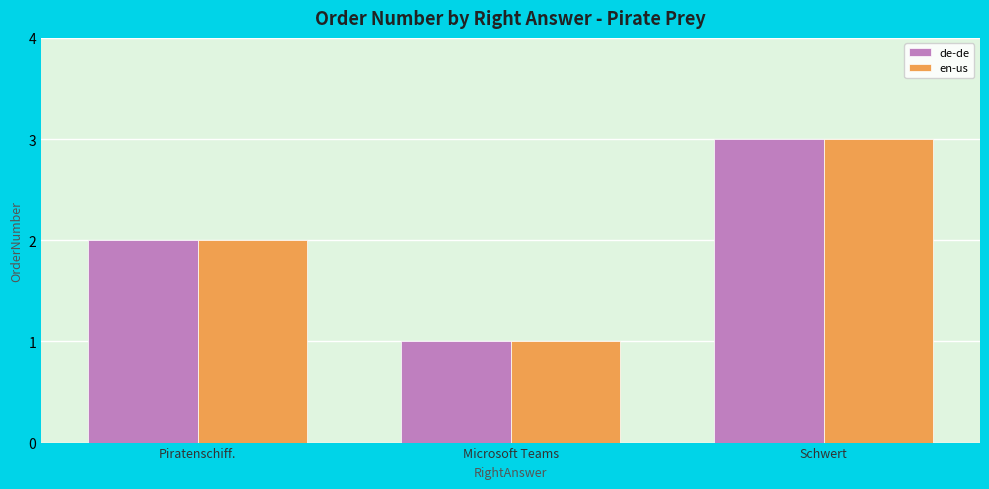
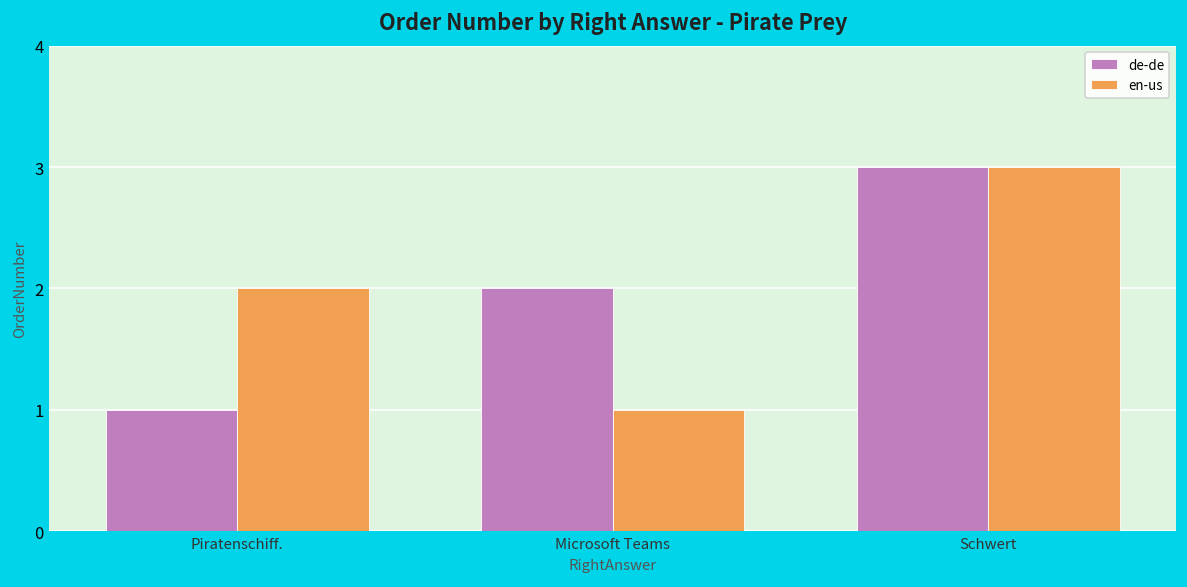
de-de, Piratenschiff.: 2 -> 1
de-de, Microsoft Teams: 1 -> 2
